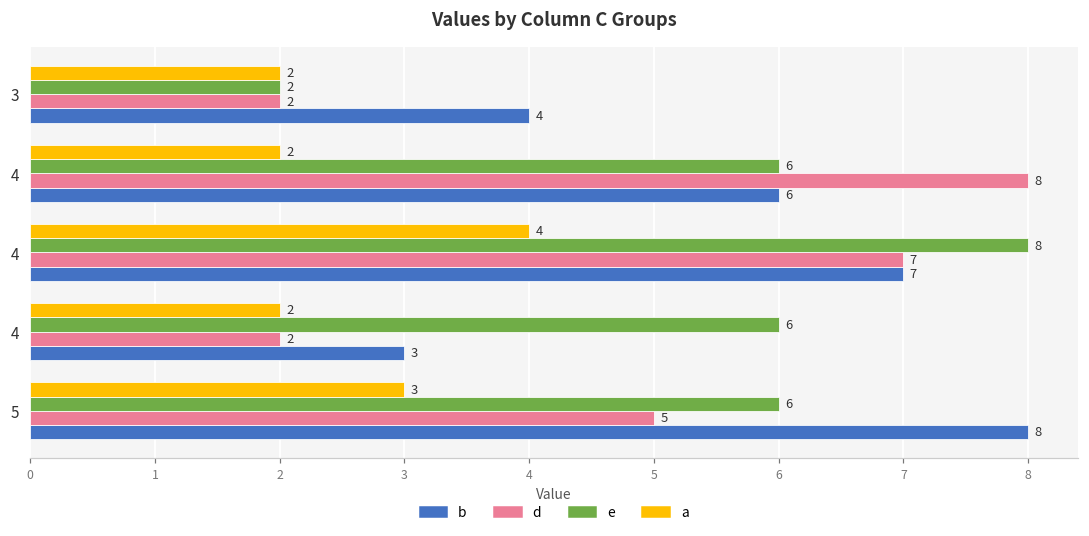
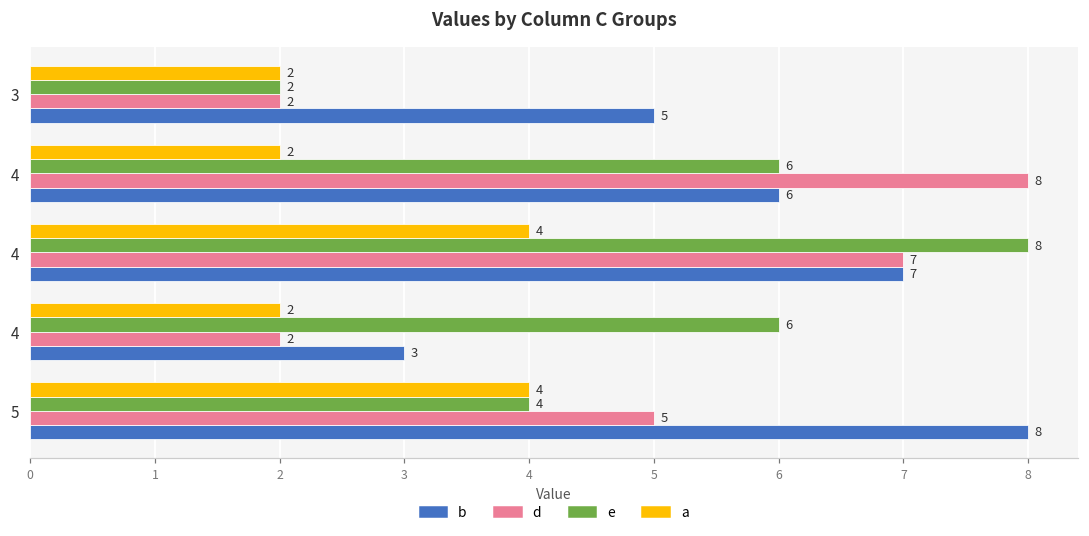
b, 3: 4 -> 5
a, 5: 3 -> 4
e, 5: 6 -> 4
